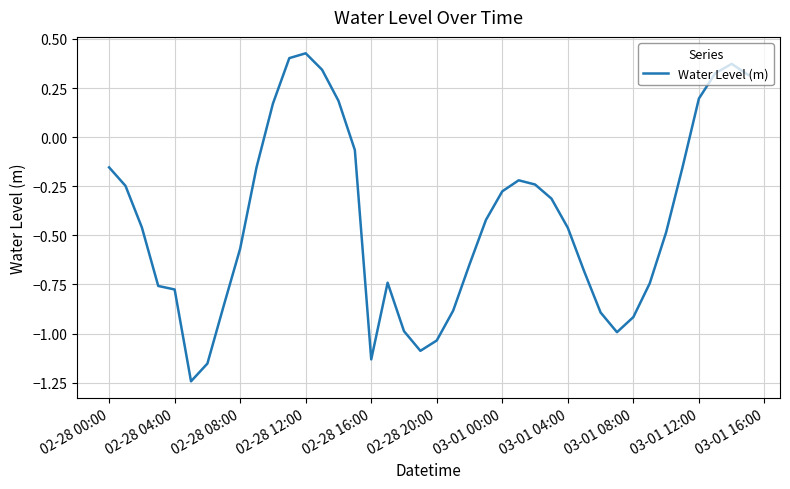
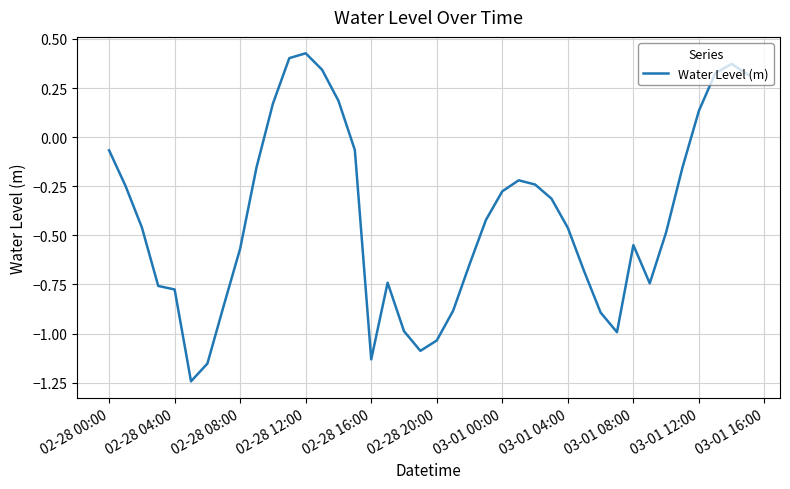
02-28 00:00: -0.15 -> -0.07
03-01 08:00: -0.92 -> -0.55
03-01 12:00: 0.20 -> 0.13
